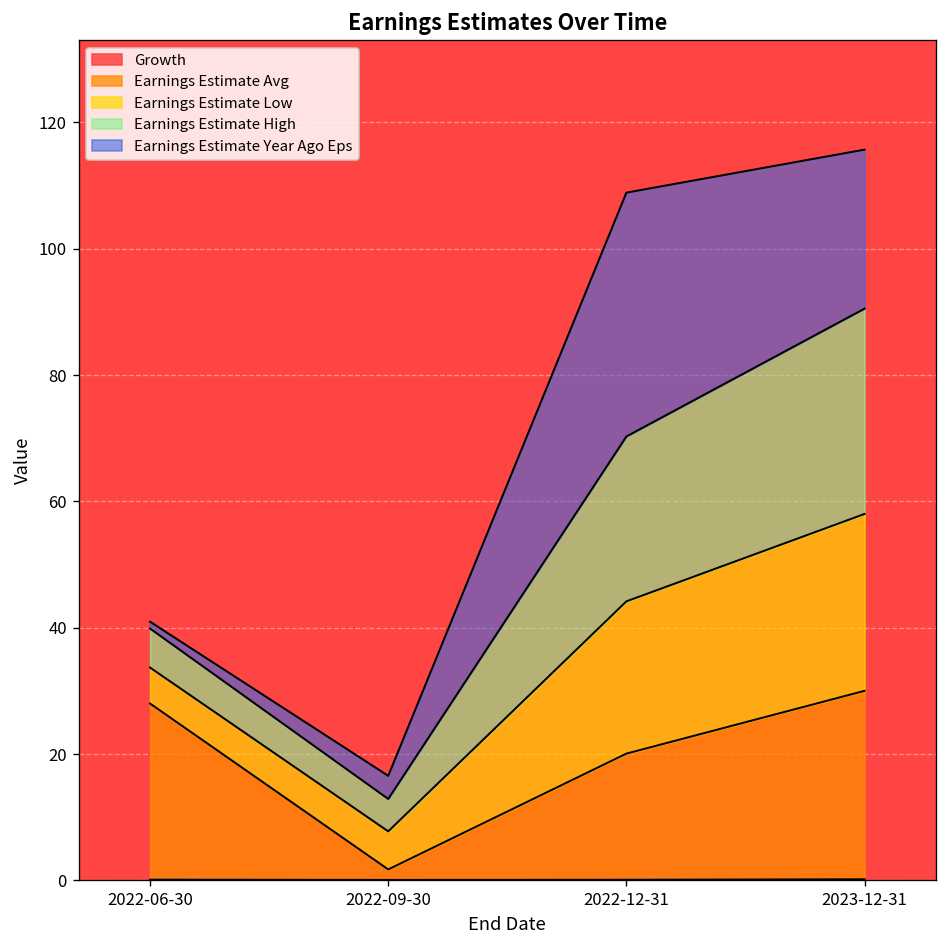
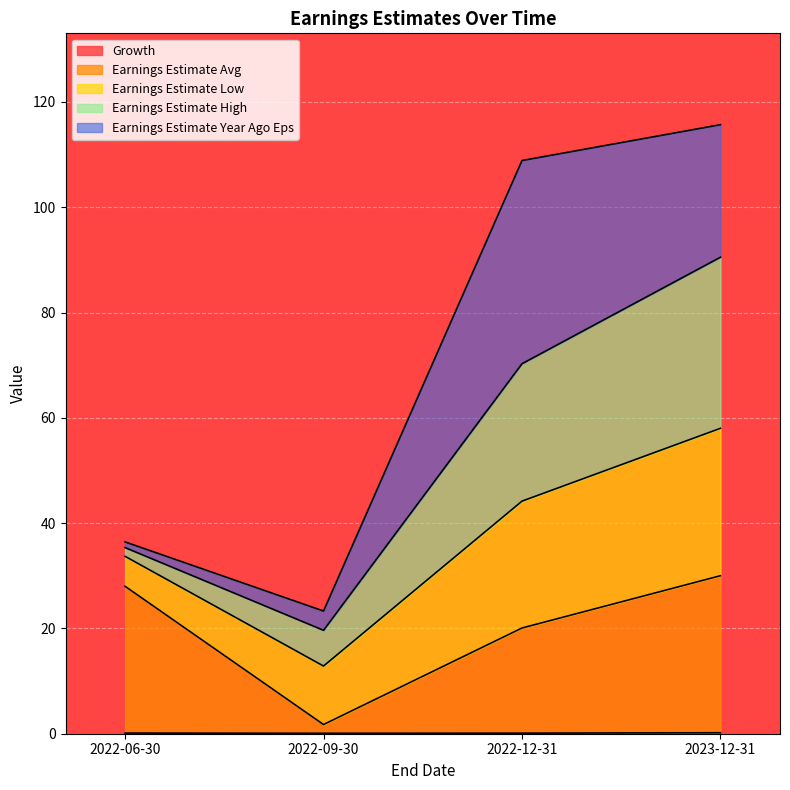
Earnings Estimate High, 2022-06-30: 6 -> 2
Earnings Estimate Low, 2022-09-30: 6 -> 11
Earnings Estimate High, 2022-09-30: 5 -> 7
